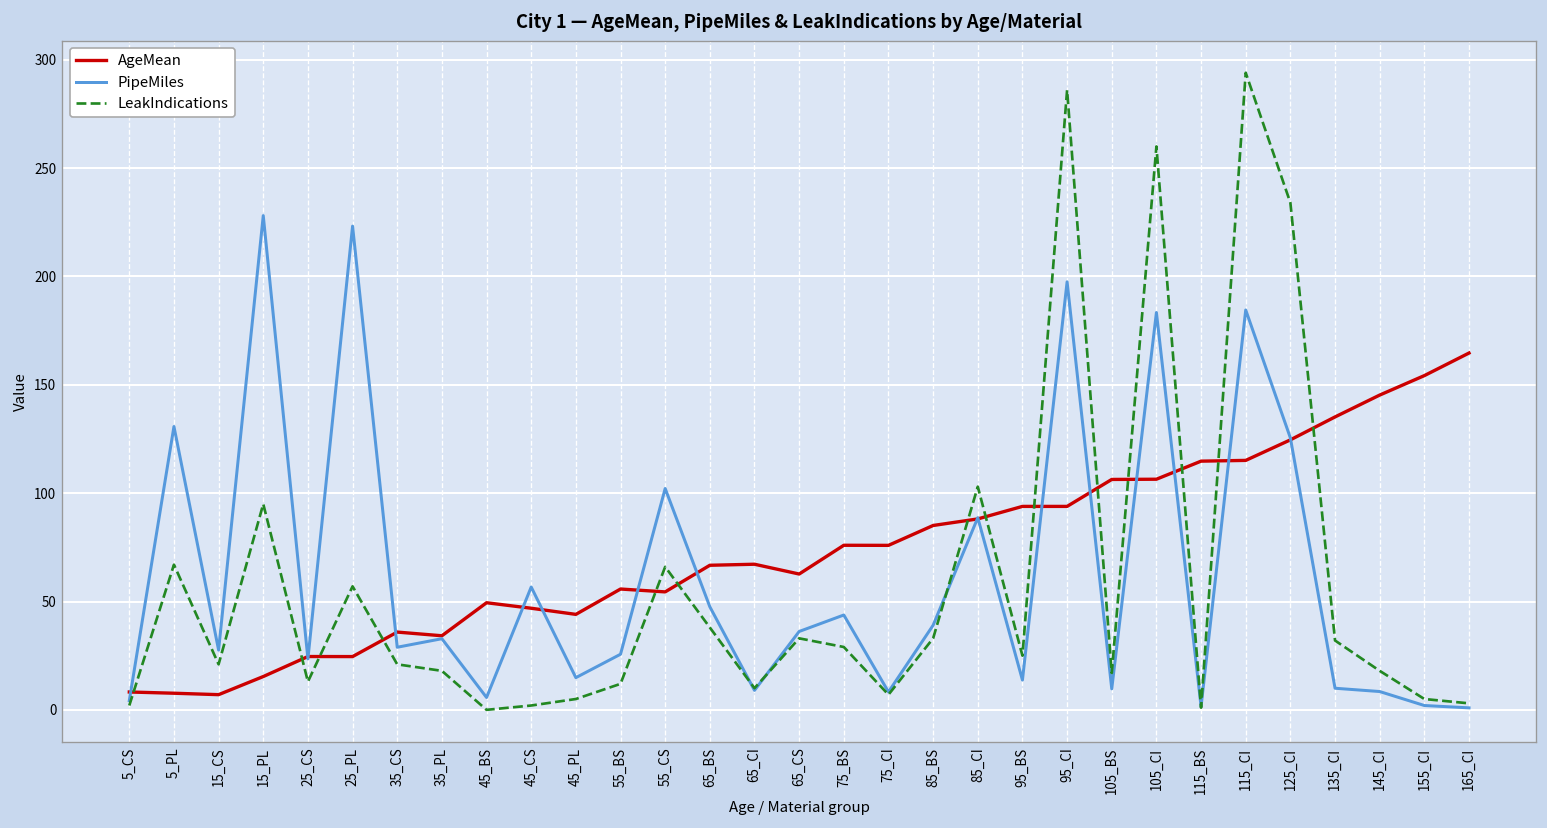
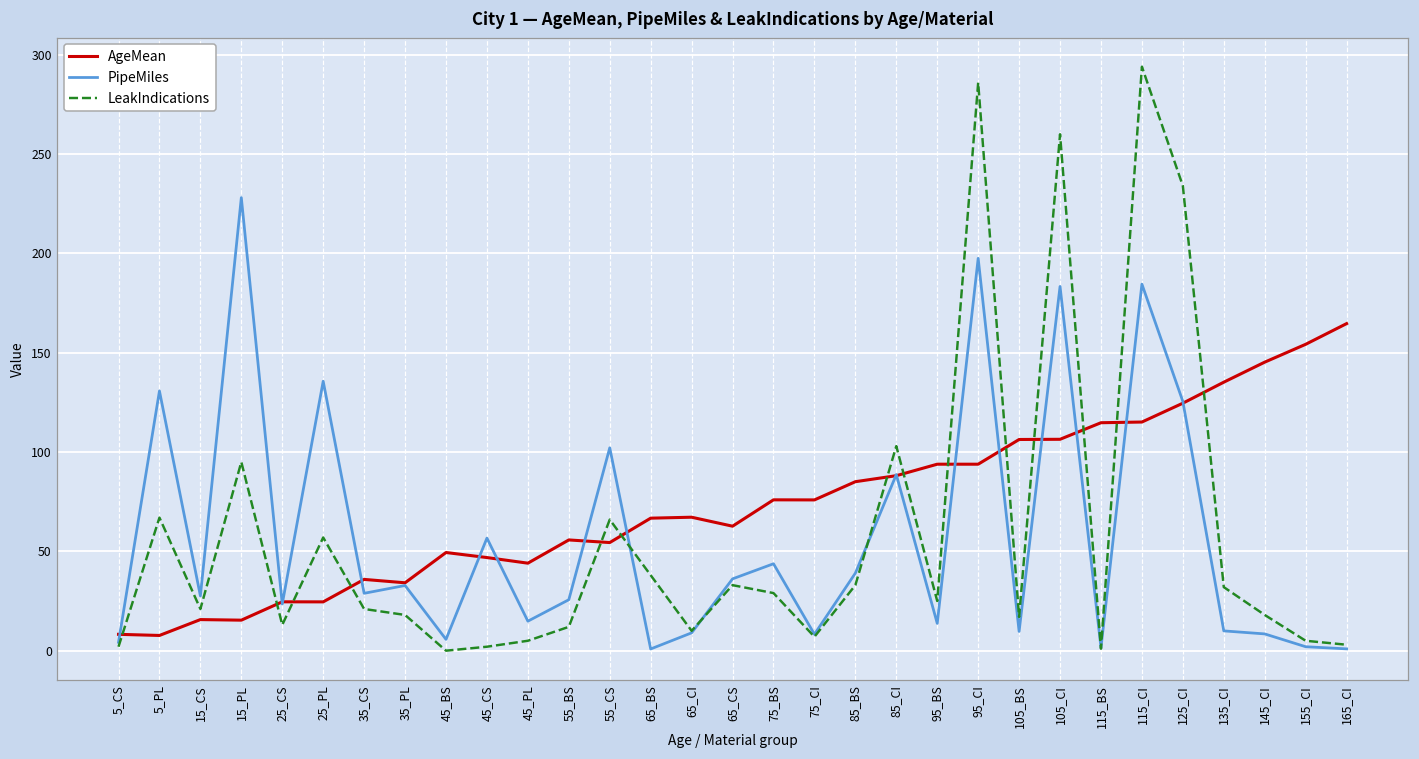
AgeMean, 15_CS: 7 -> 16
PipeMiles, 25_PL: 223 -> 136
PipeMiles, 65_BS: 48 -> 1
